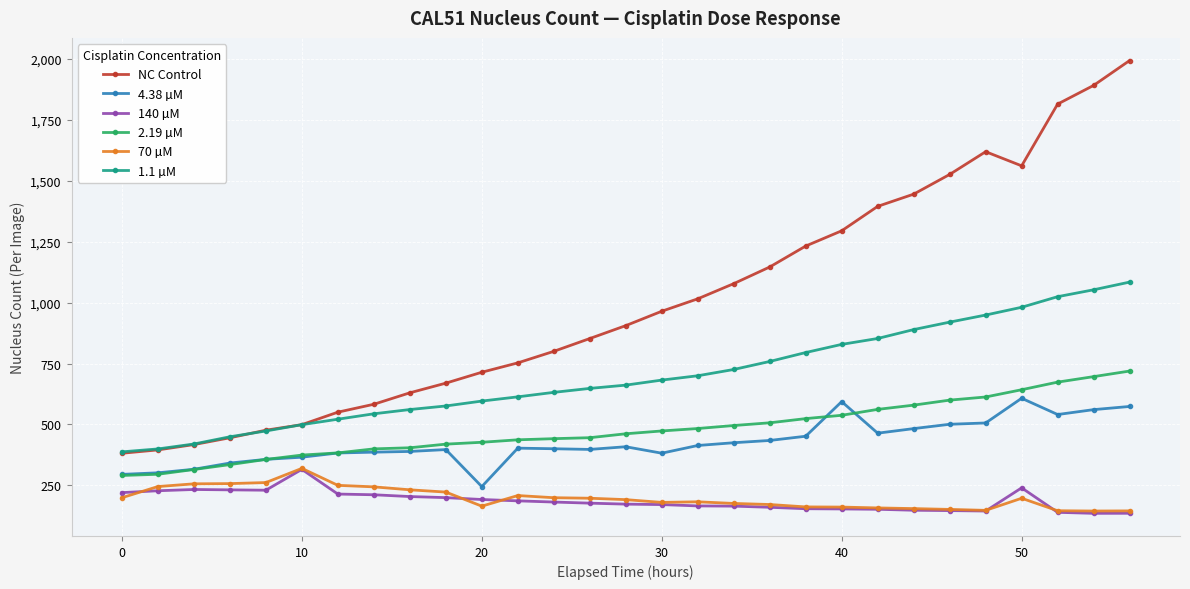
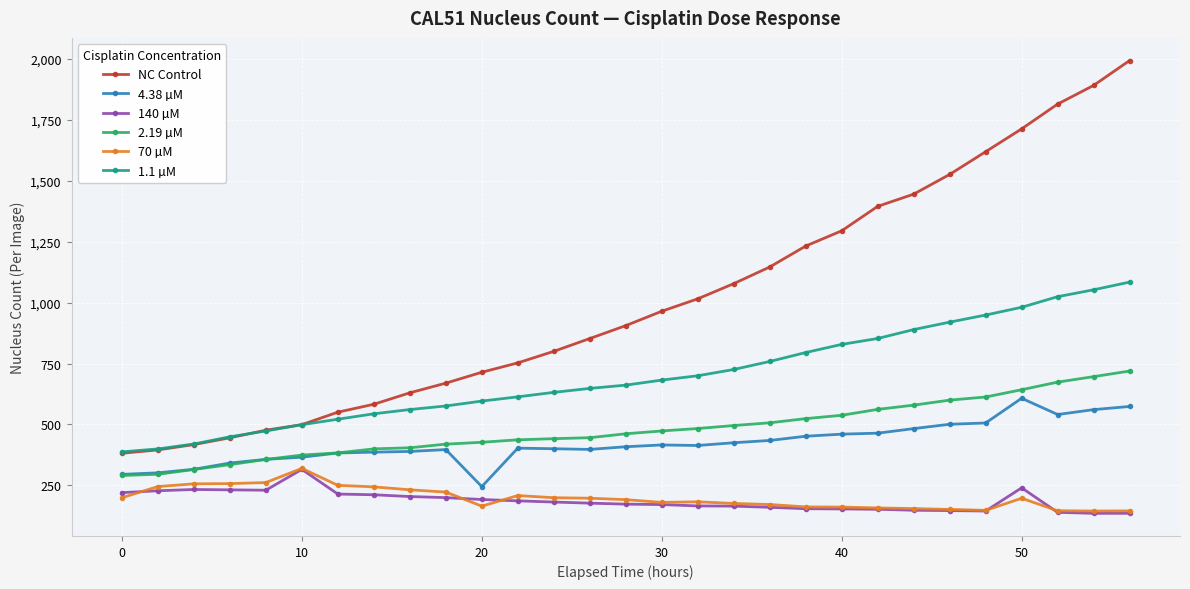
4.38 µM, 30: 380 -> 420
4.38 µM, 40: 590 -> 460
NC Control, 50: 1,560 -> 1,710
